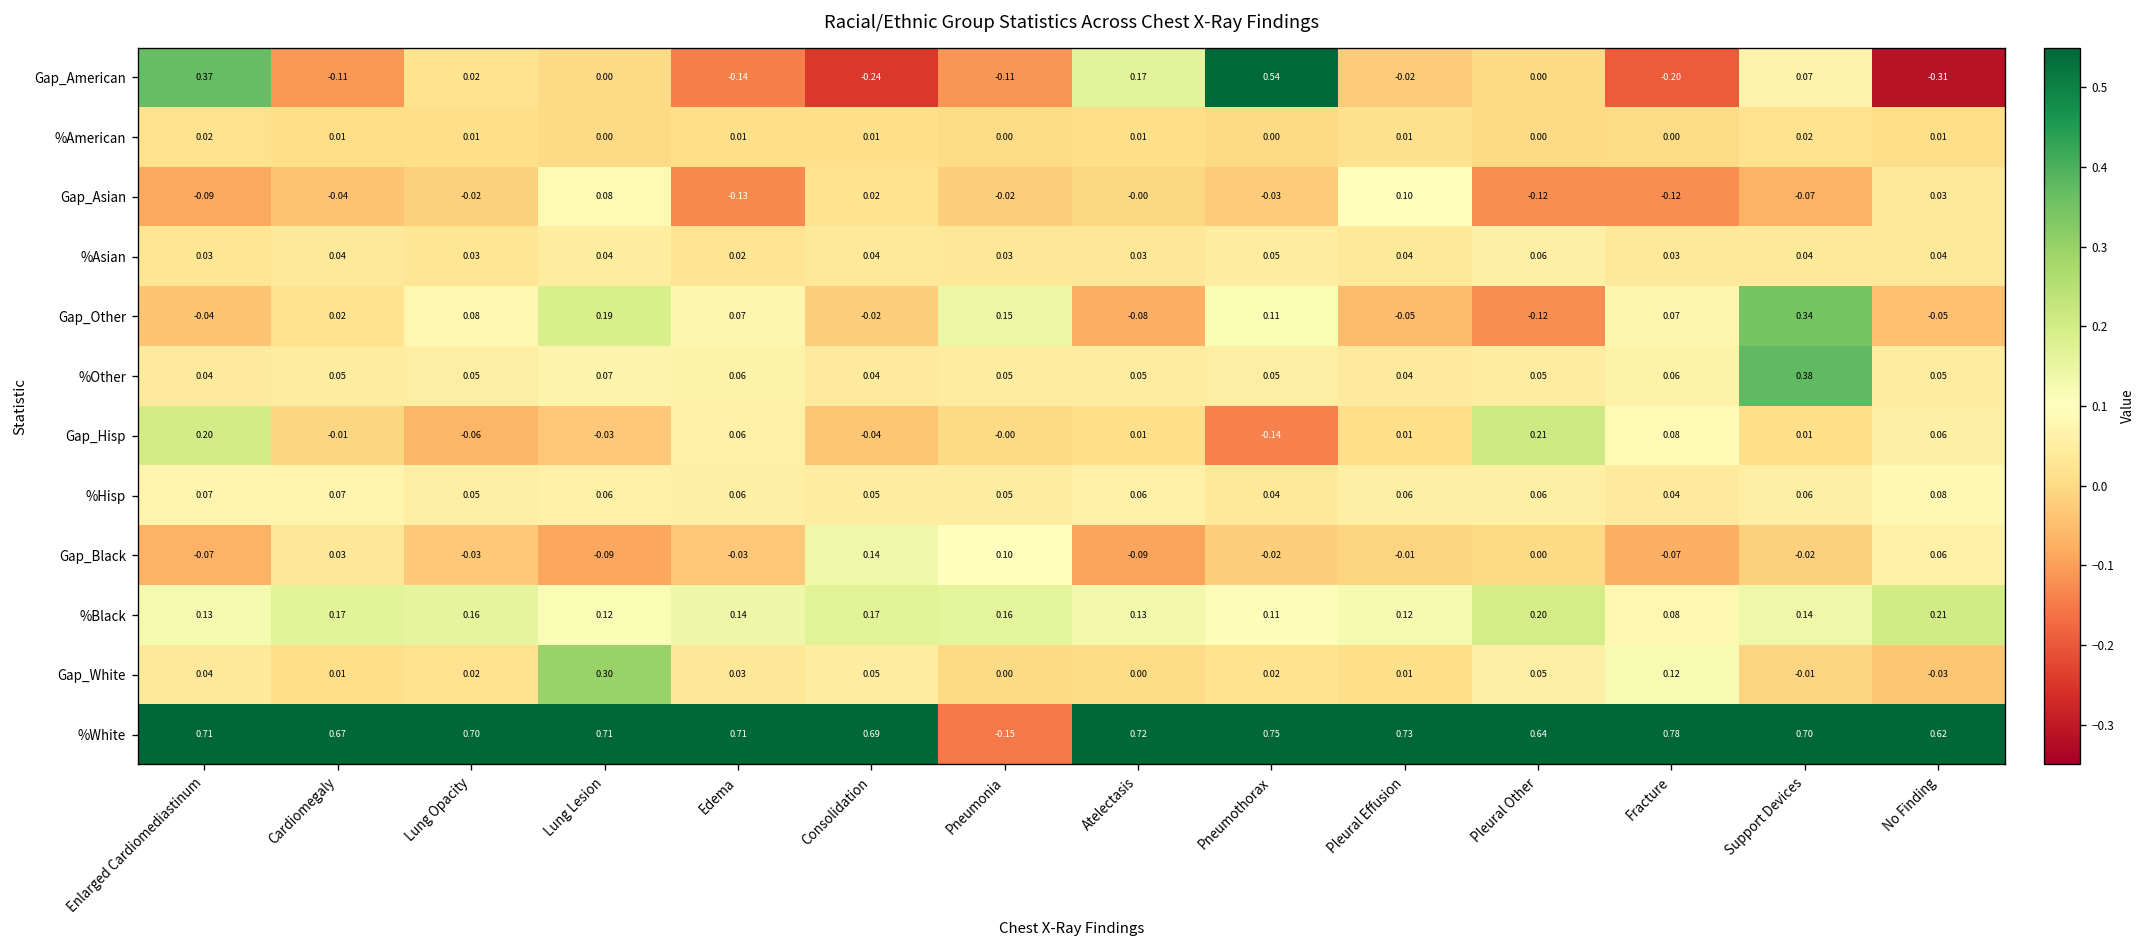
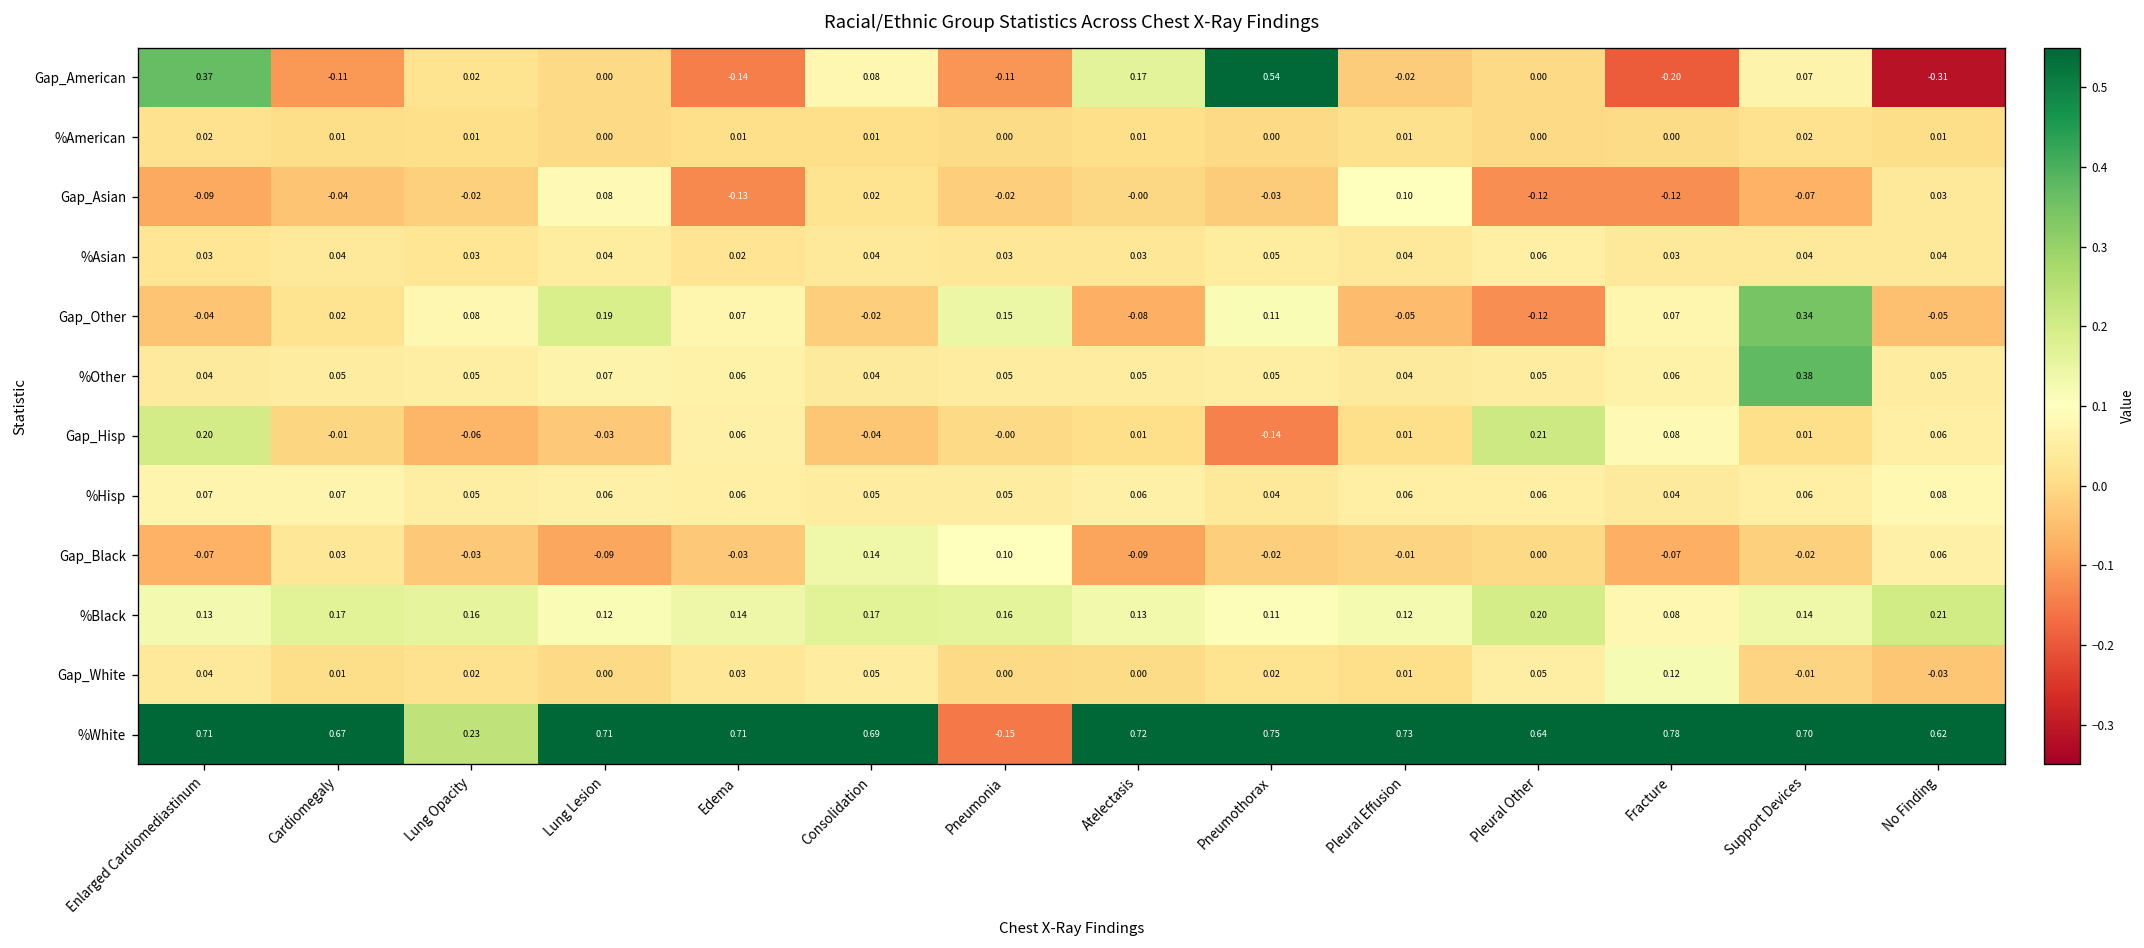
Gap_American, Consolidation: -0.24 -> 0.08
Gap_White, Lung Lesion: 0.30 -> 0.00
%White, Lung Opacity: 0.70 -> 0.23
